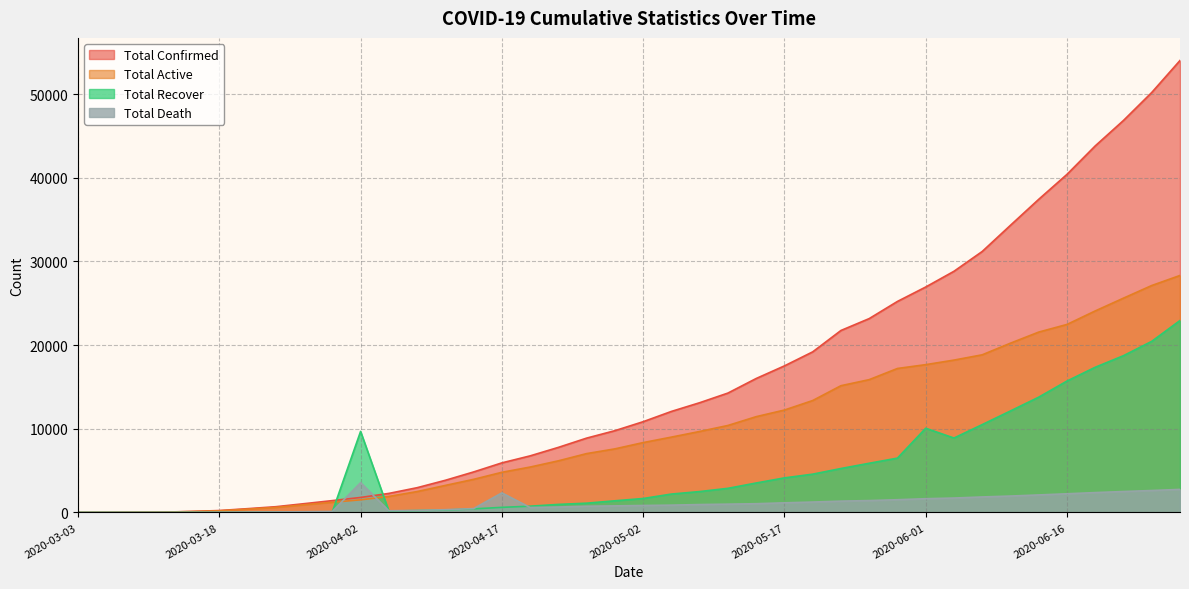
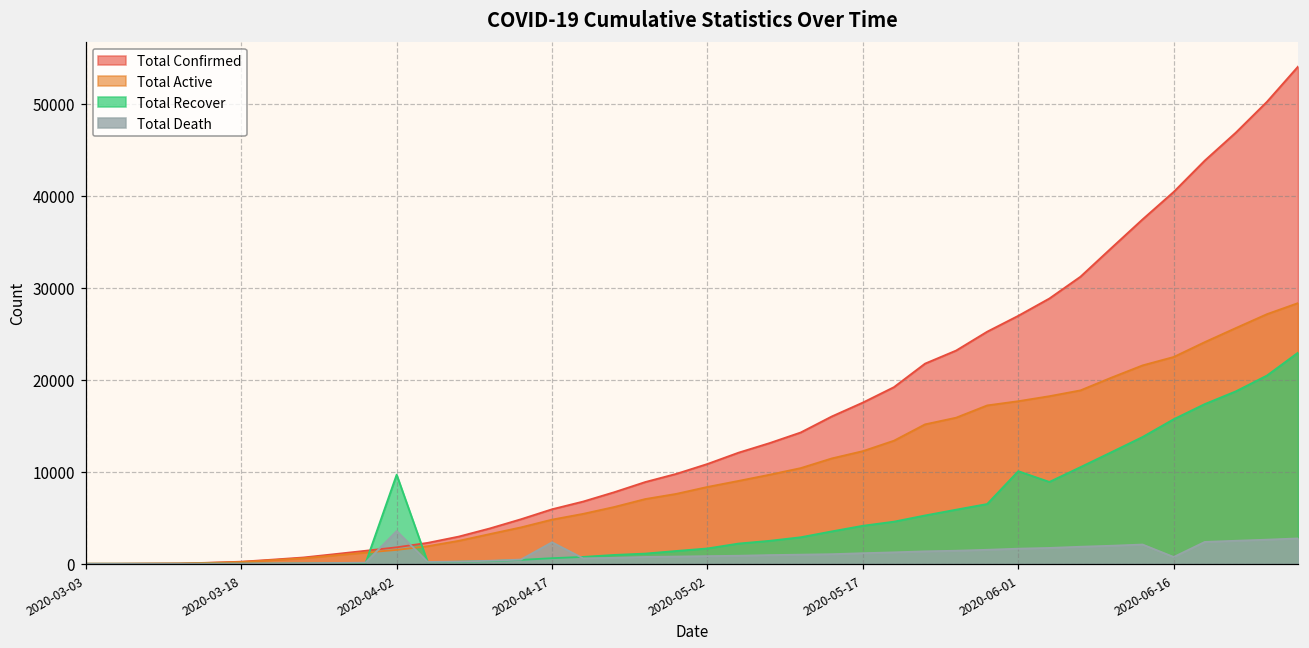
Total Death, 2020-06-16: 2000 -> 1000
